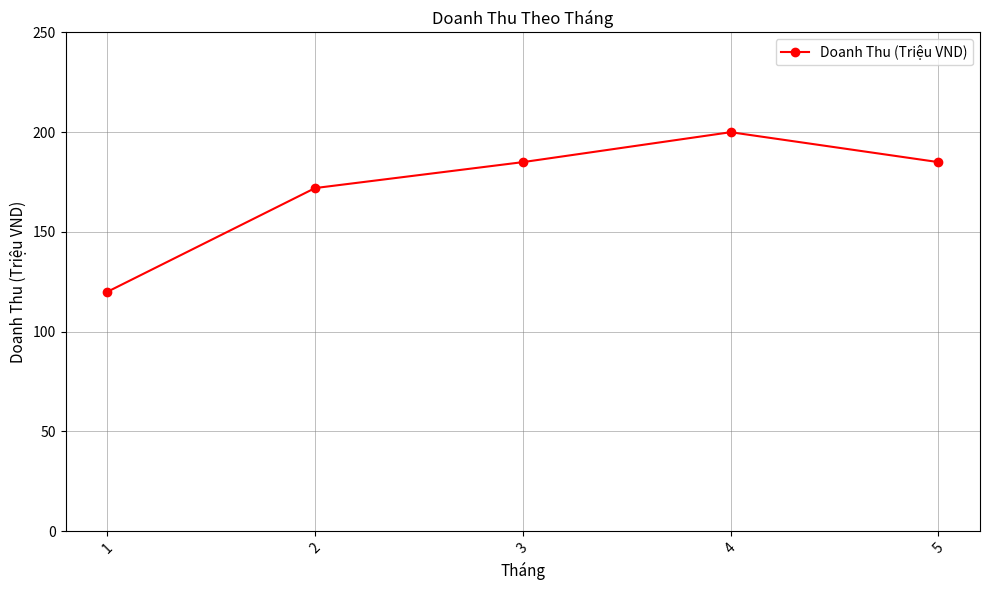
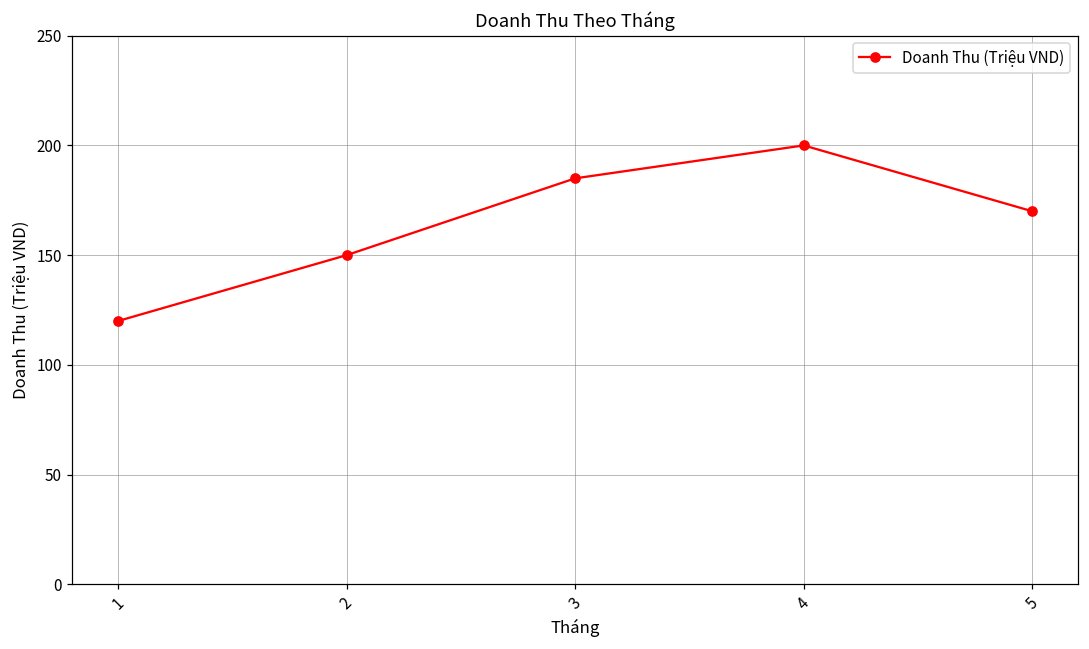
2: 172 -> 150
5: 185 -> 170
